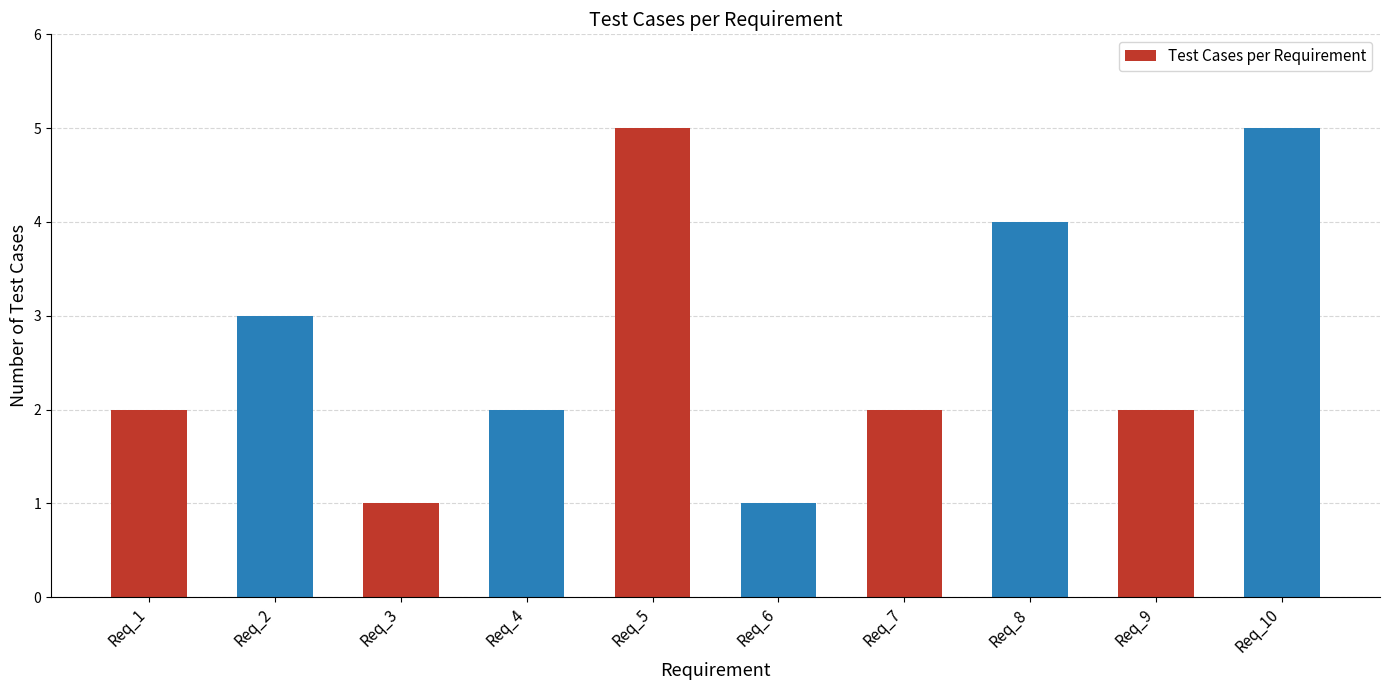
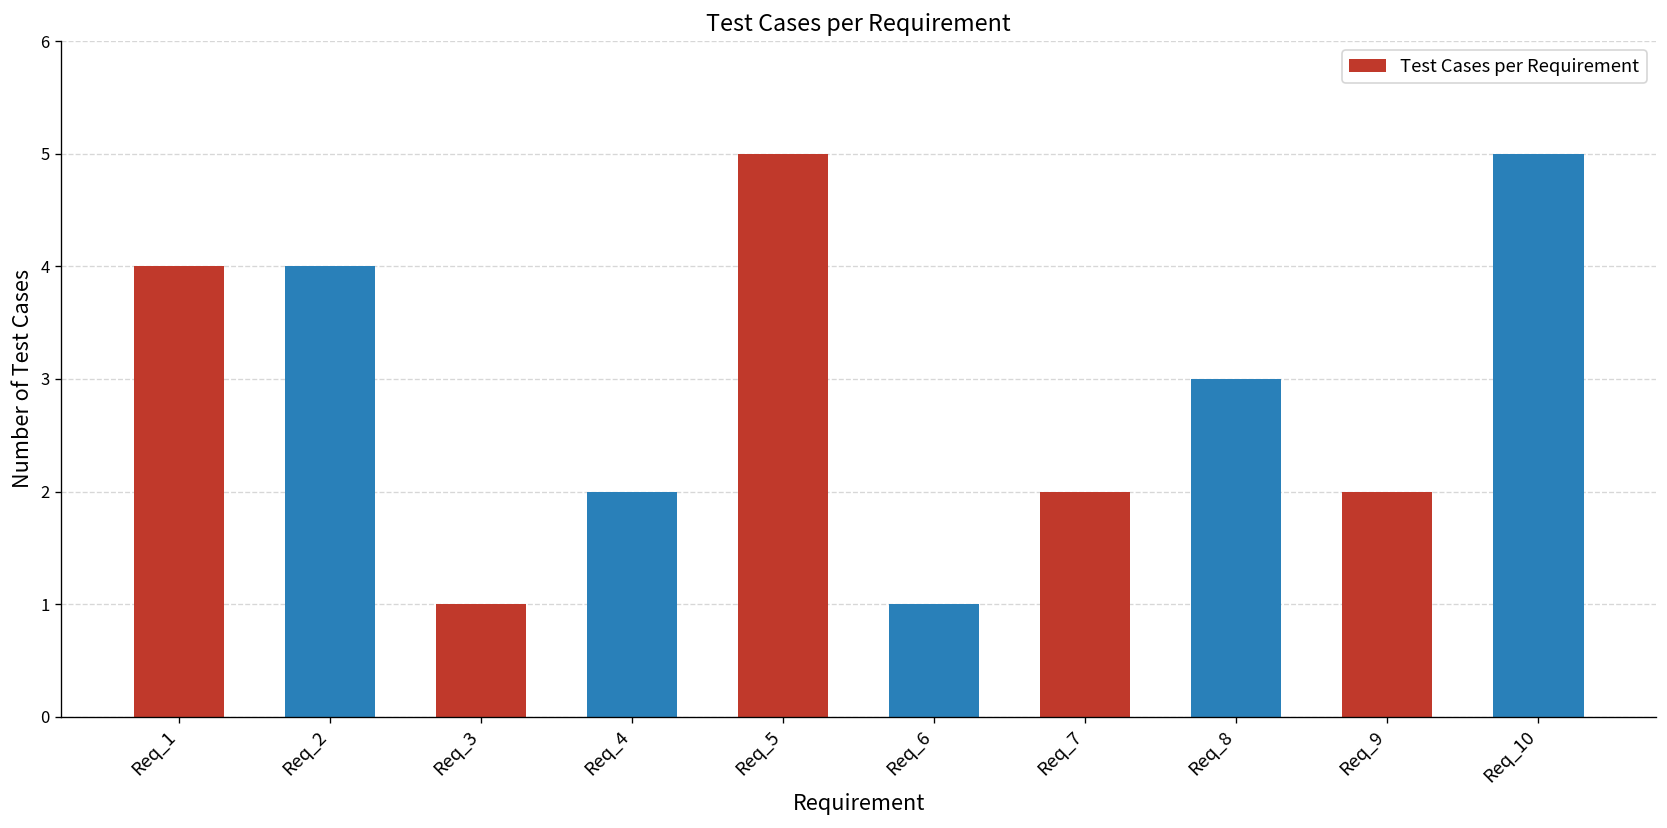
Req_1: 2 -> 4
Req_2: 3 -> 4
Req_8: 4 -> 3
